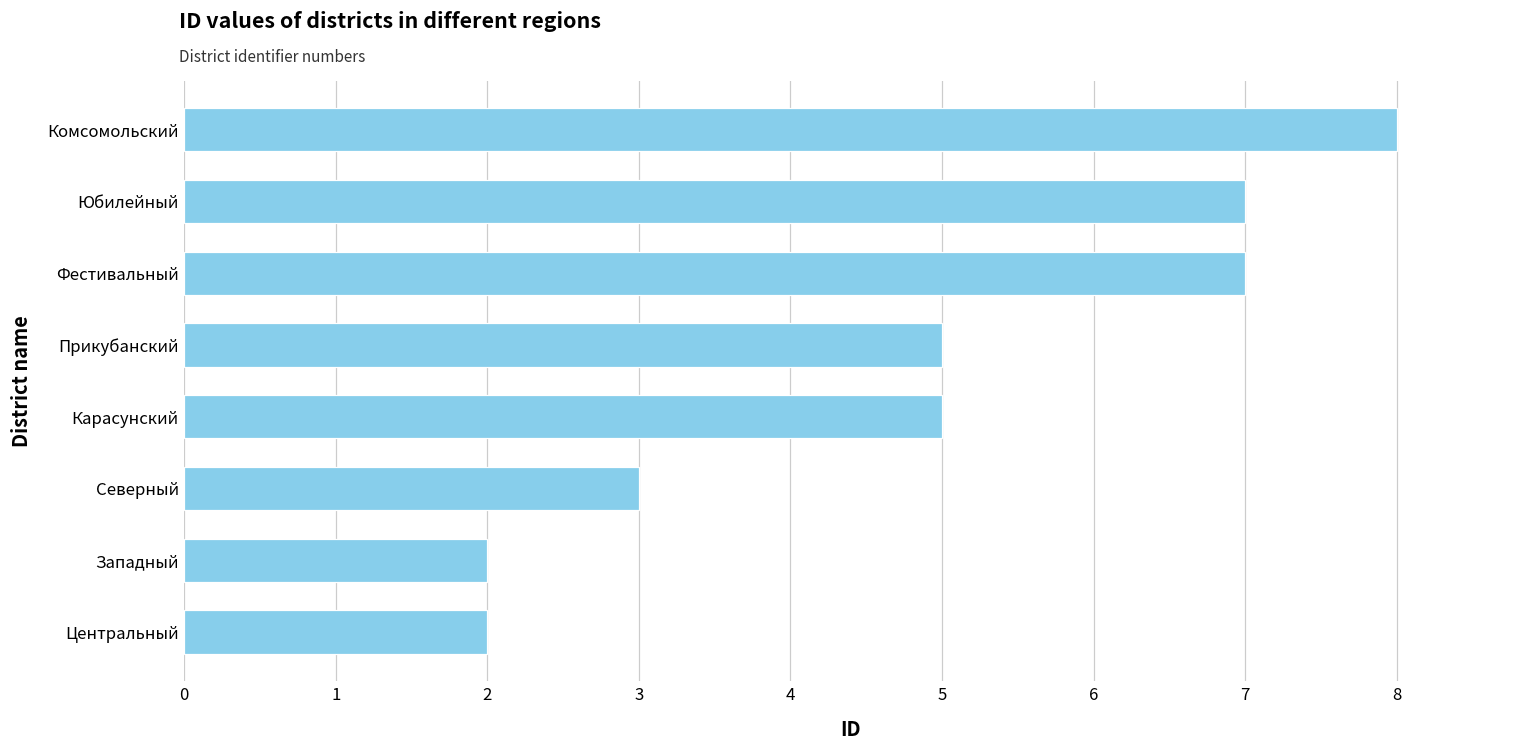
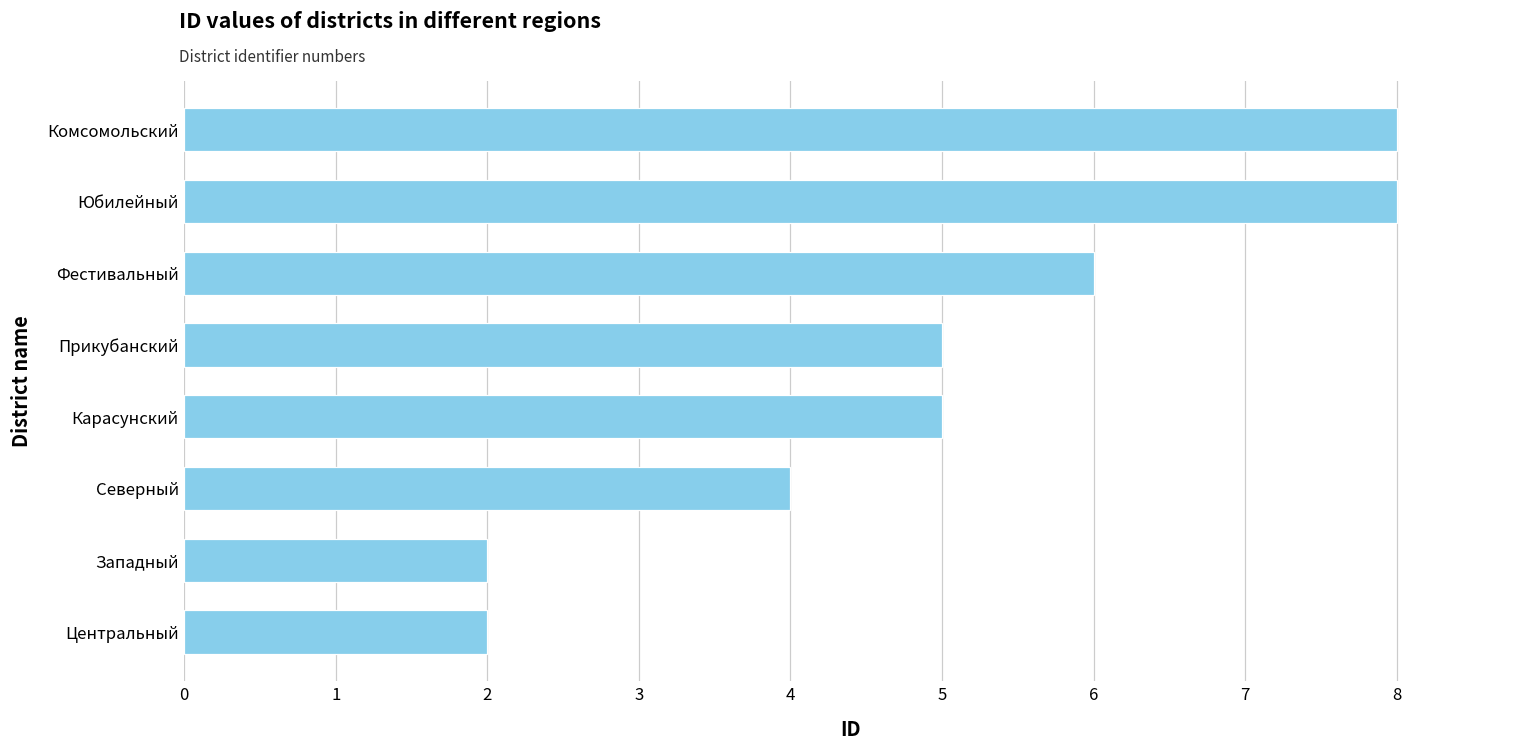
Юбилейный: 7 -> 8
Фестивальный: 7 -> 6
Северный: 3 -> 4
